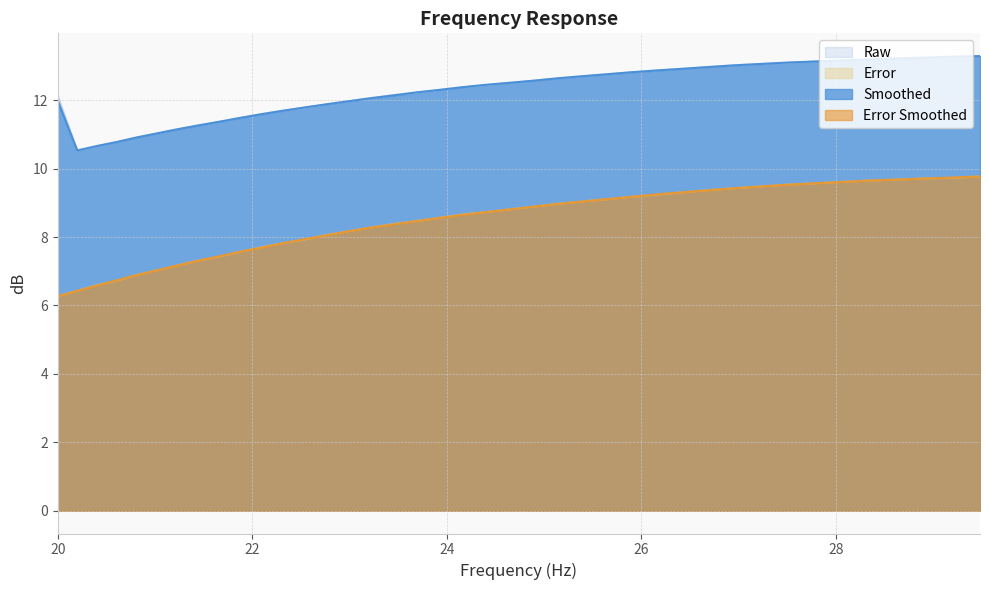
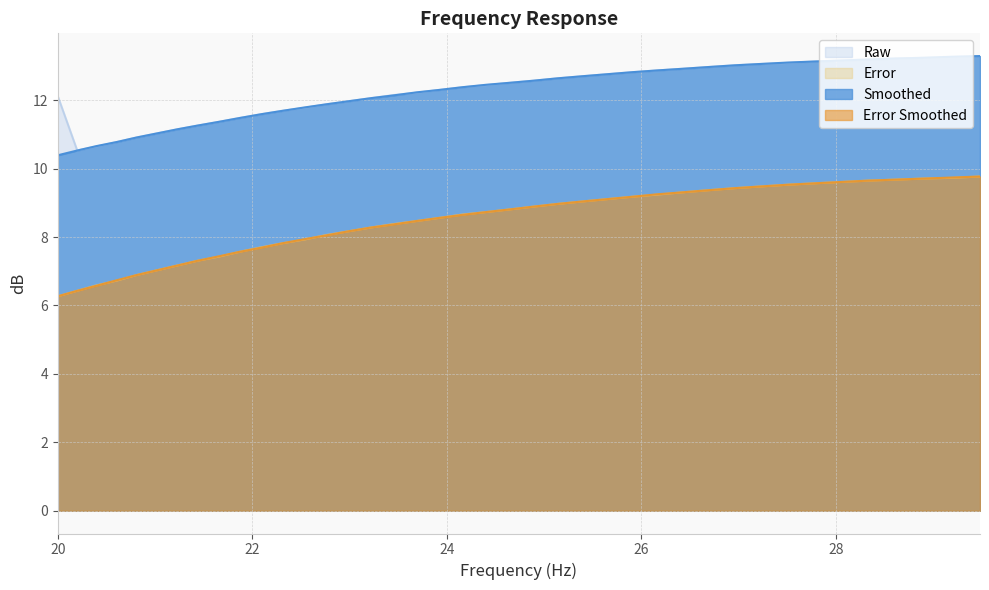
Smoothed, 20: 12.0 -> 10.4
